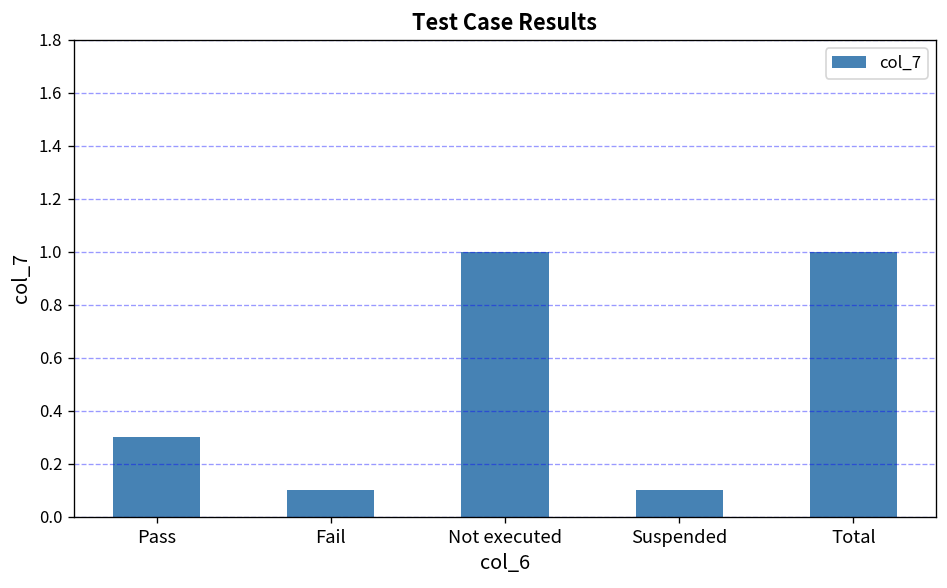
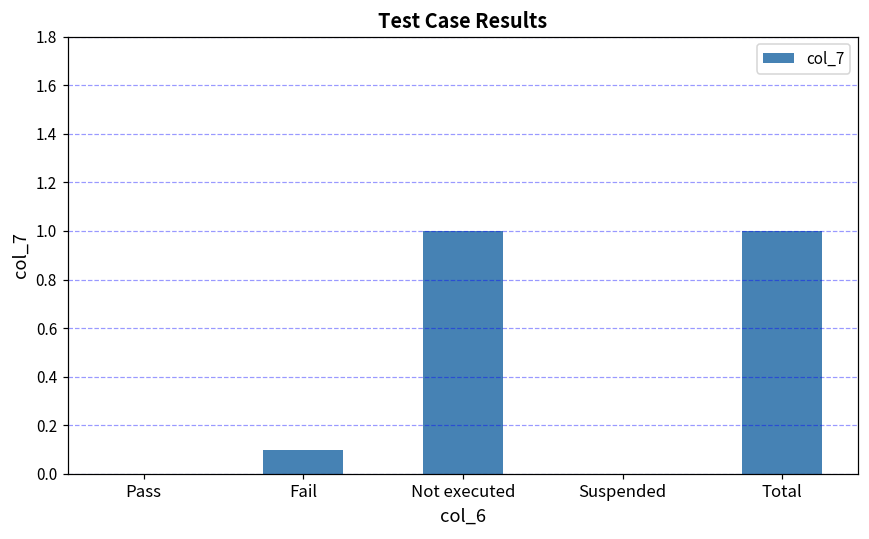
Pass: 0.3 -> 0.0
Suspended: 0.1 -> 0.0
